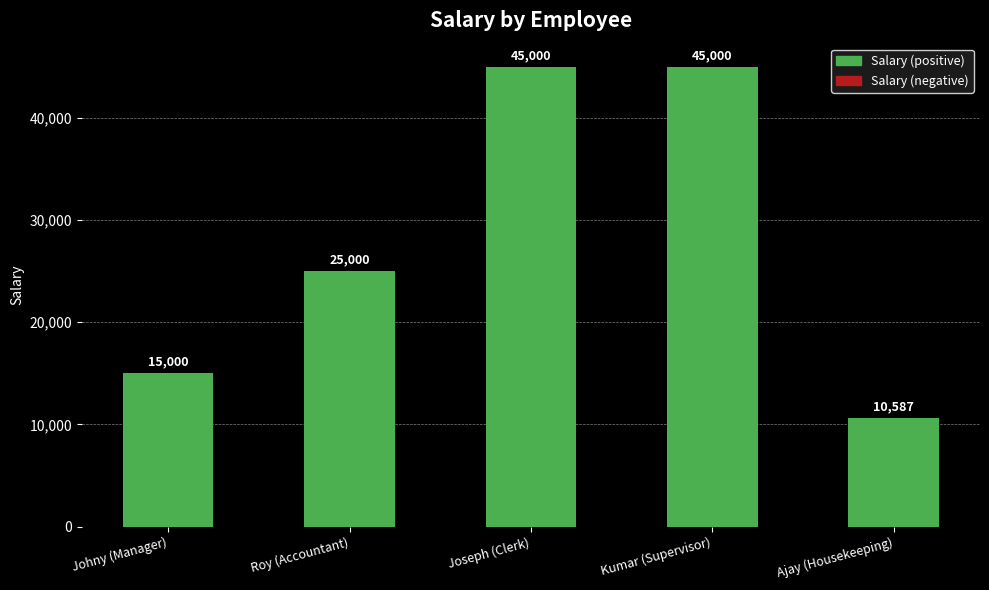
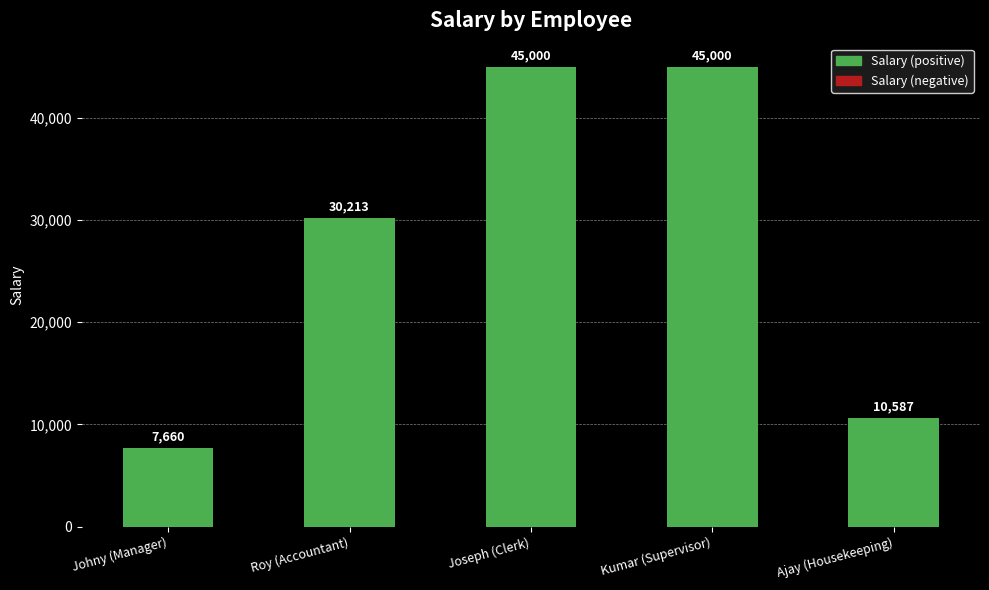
Johny (Manager): 15,000 -> 7,660
Roy (Accountant): 25,000 -> 30,213
